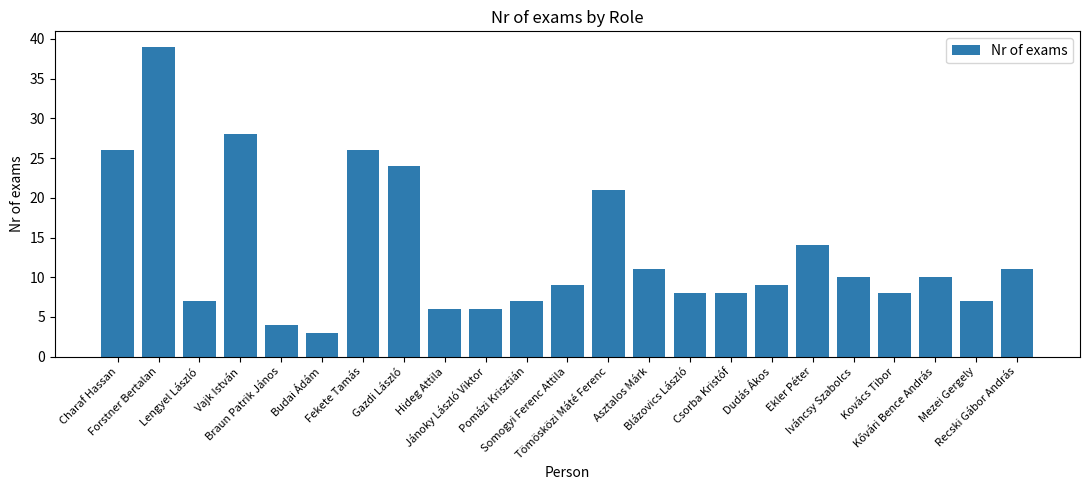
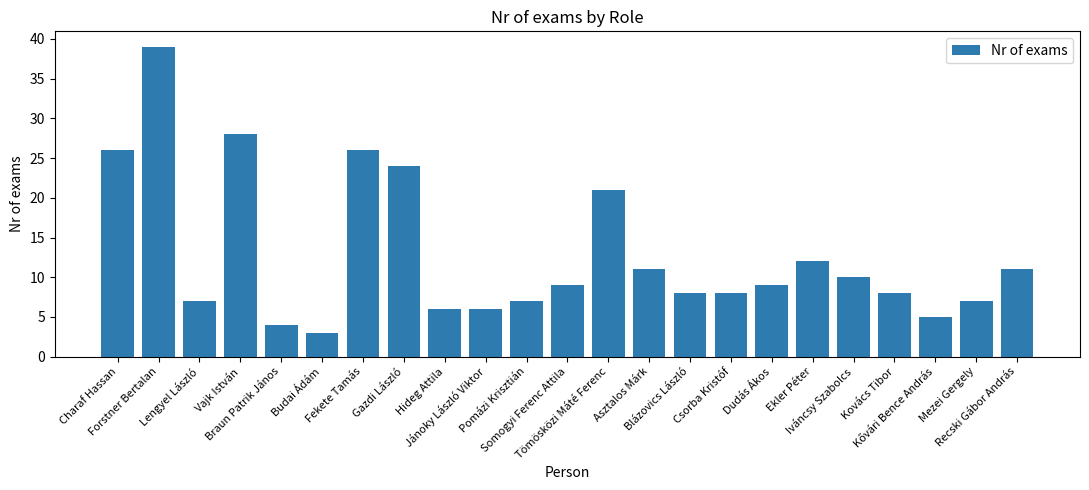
Ekler Péter: 14 -> 12
Kővári Bence András: 10 -> 5
